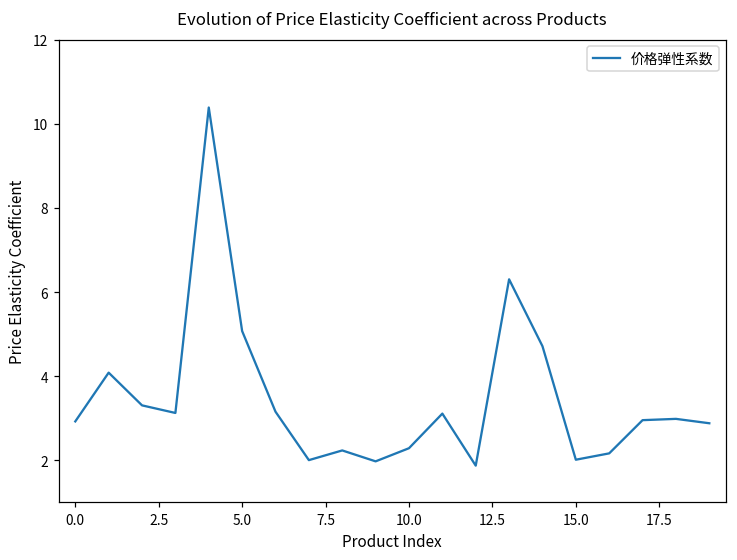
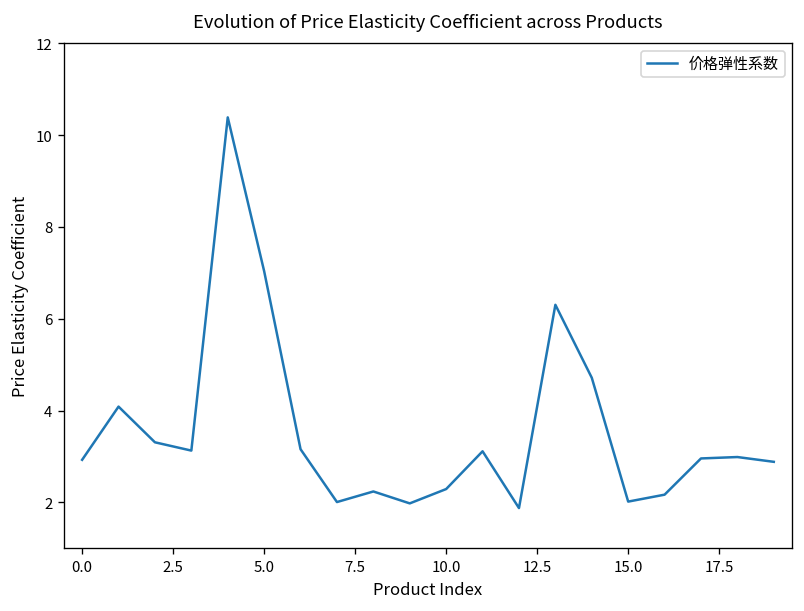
5.0: 5.1 -> 7.0
